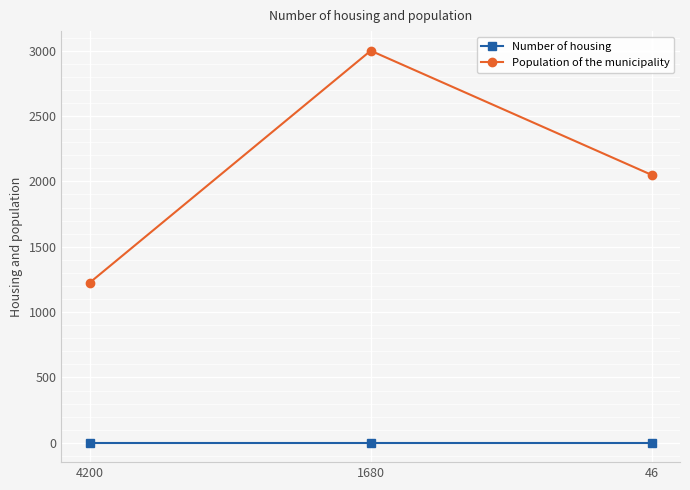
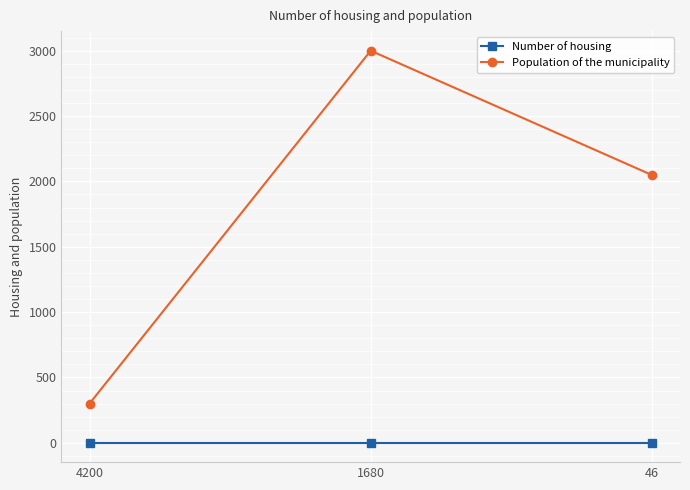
Population of the municipality, 4200: 1220 -> 300
